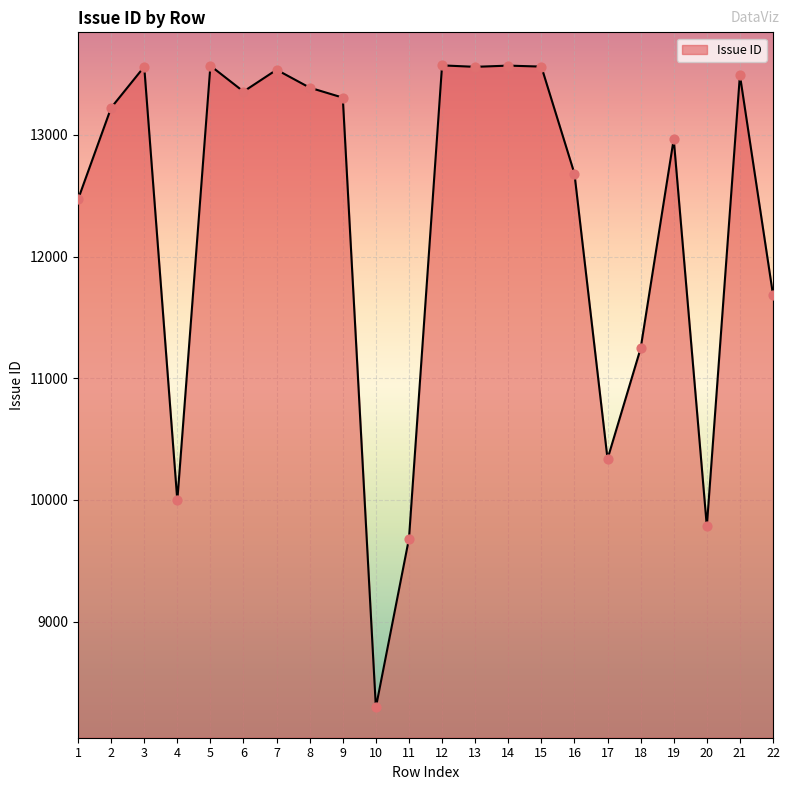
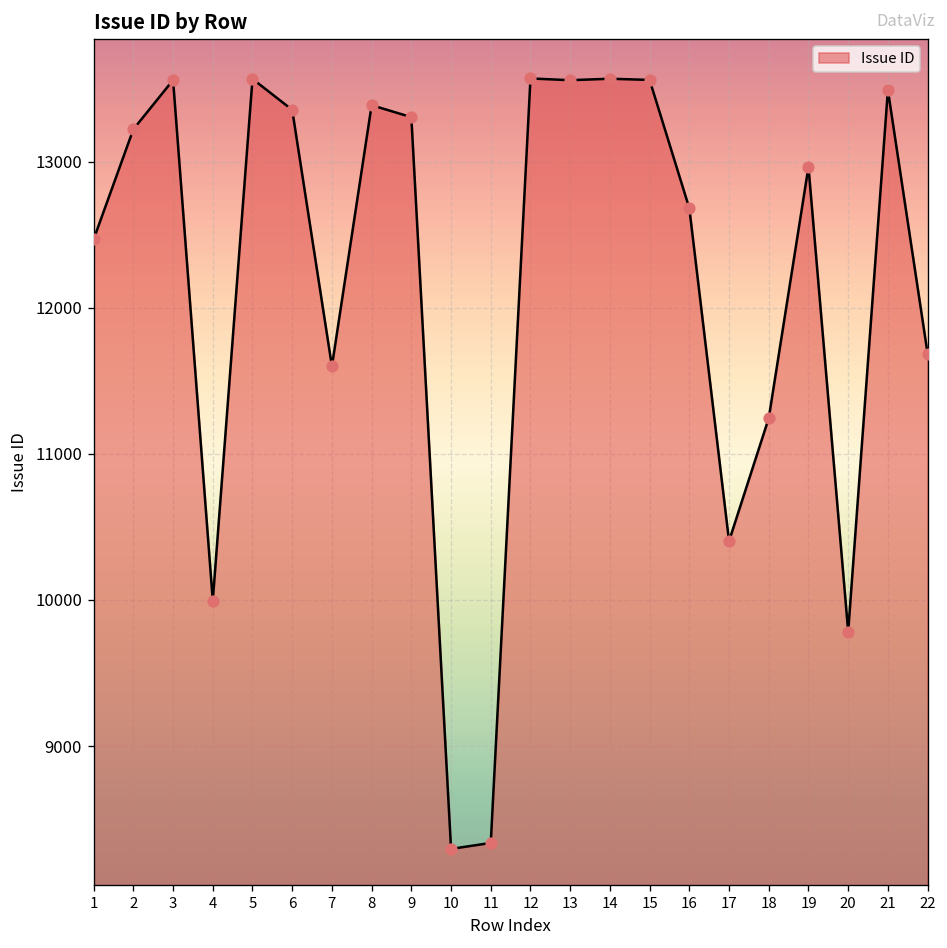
7: 13530 -> 11600
11: 9680 -> 8340
17: 10340 -> 10400
